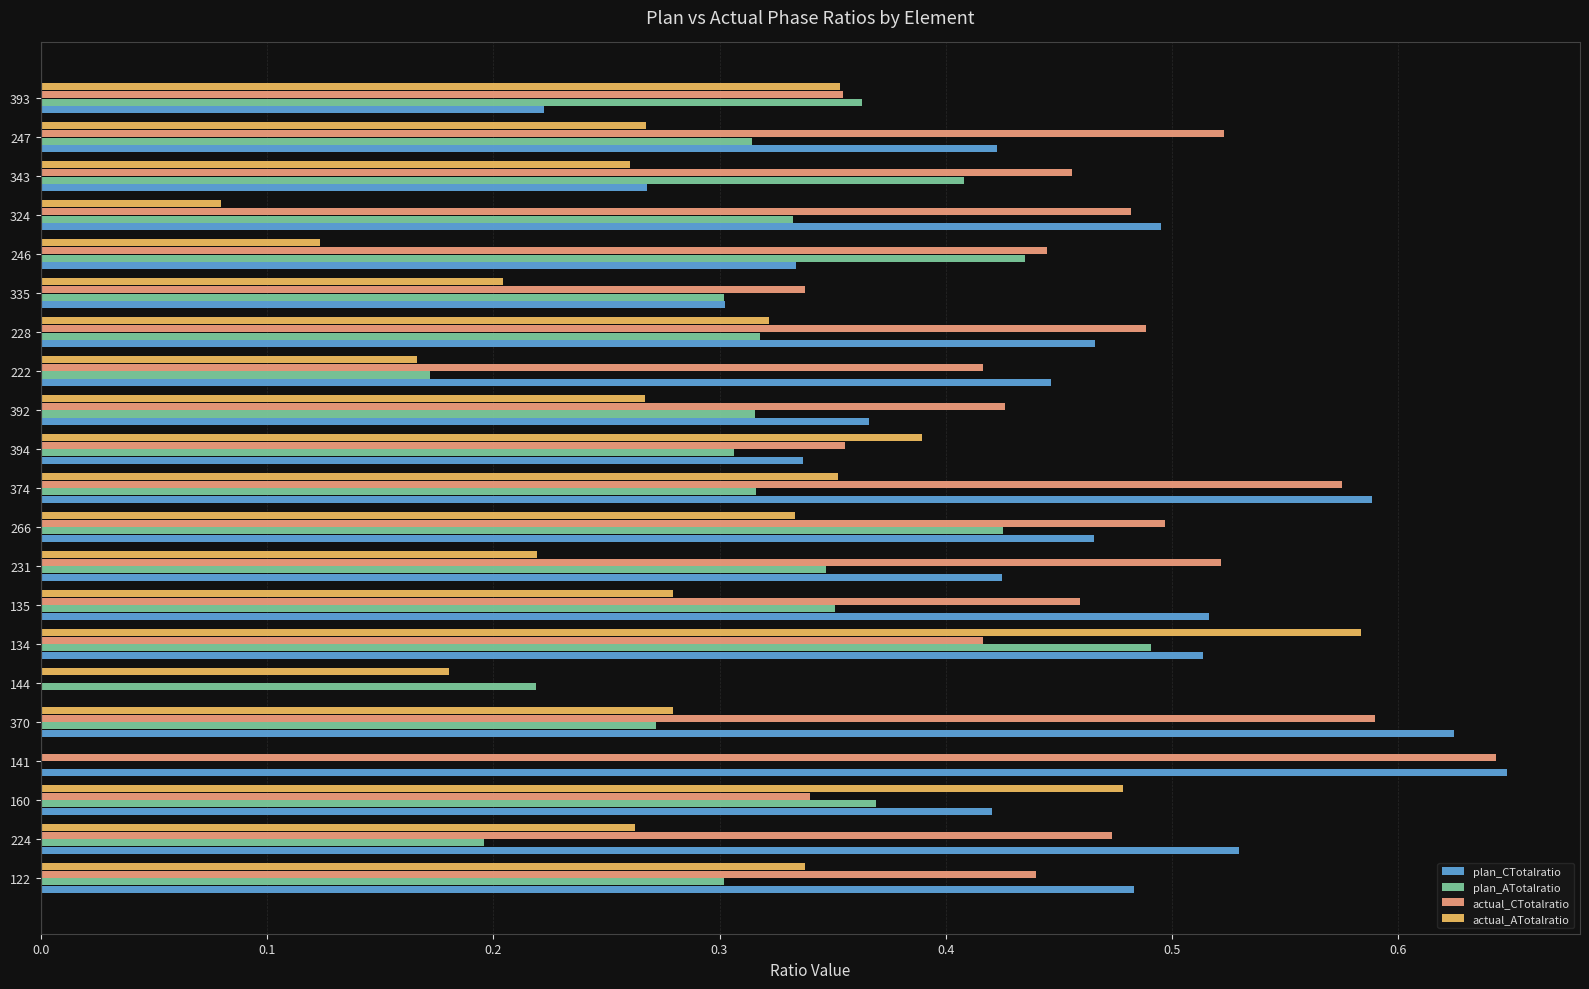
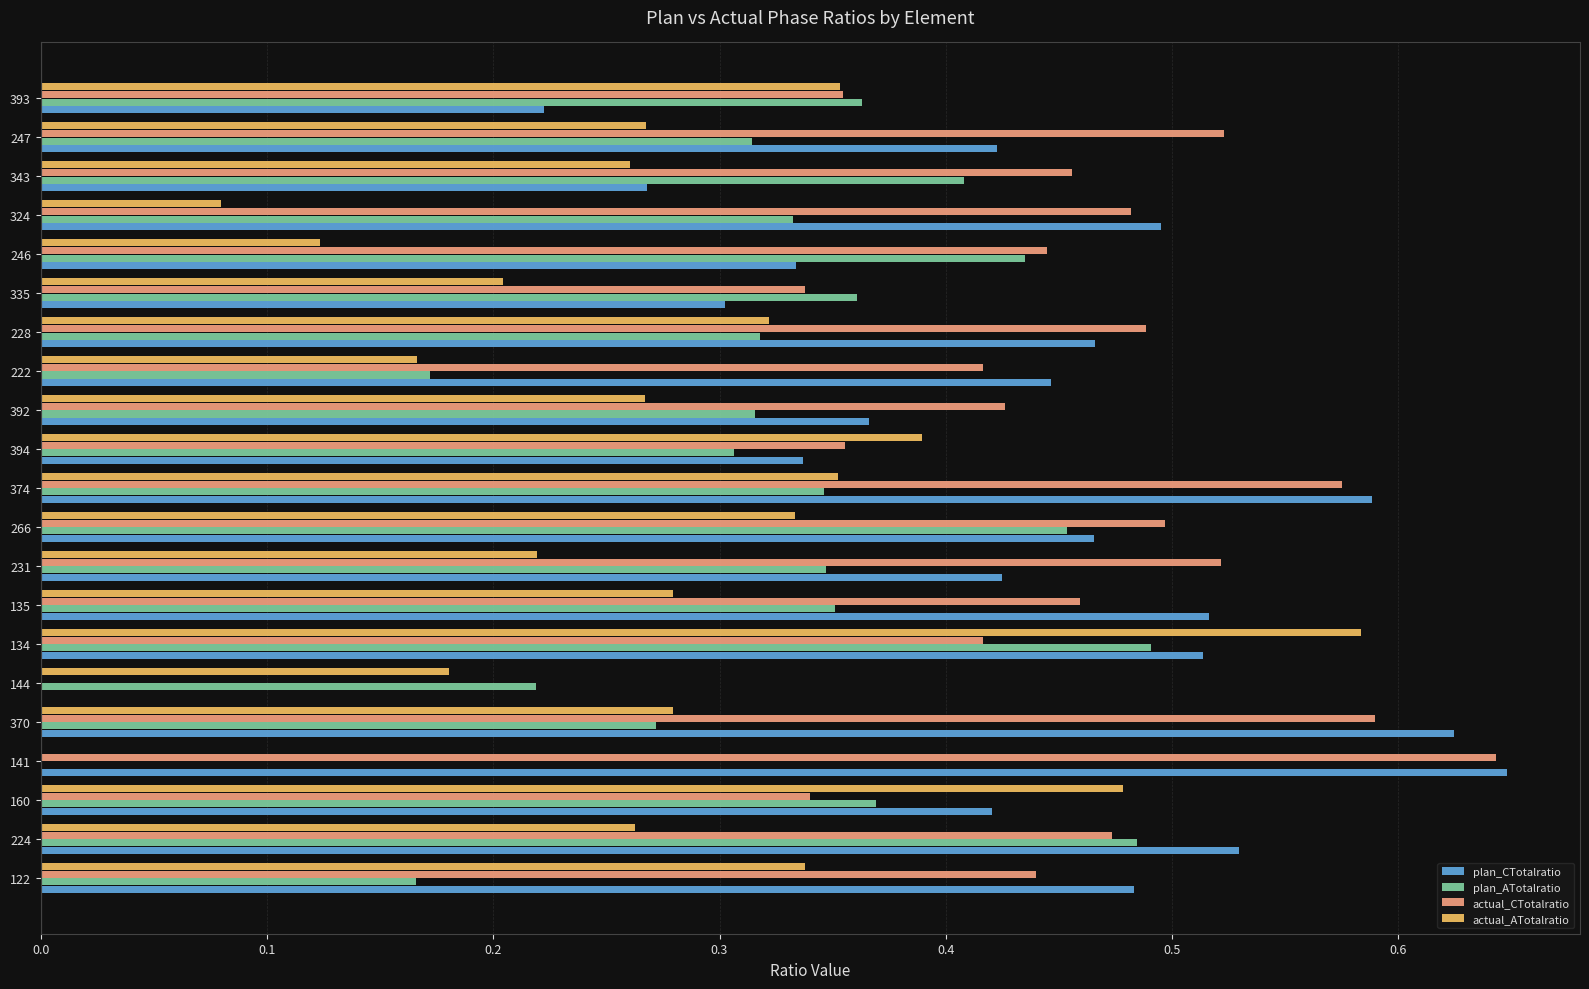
plan_ATotalratio, 335: 0.302 -> 0.361
plan_ATotalratio, 374: 0.316 -> 0.346
plan_ATotalratio, 266: 0.425 -> 0.454
plan_ATotalratio, 224: 0.196 -> 0.484
plan_ATotalratio, 122: 0.302 -> 0.166
